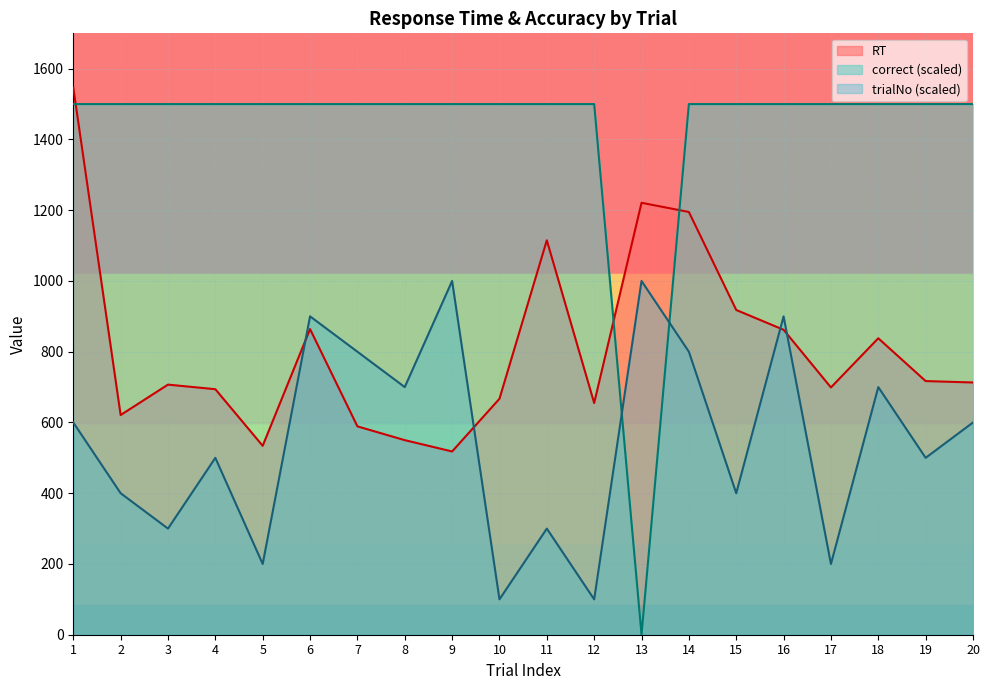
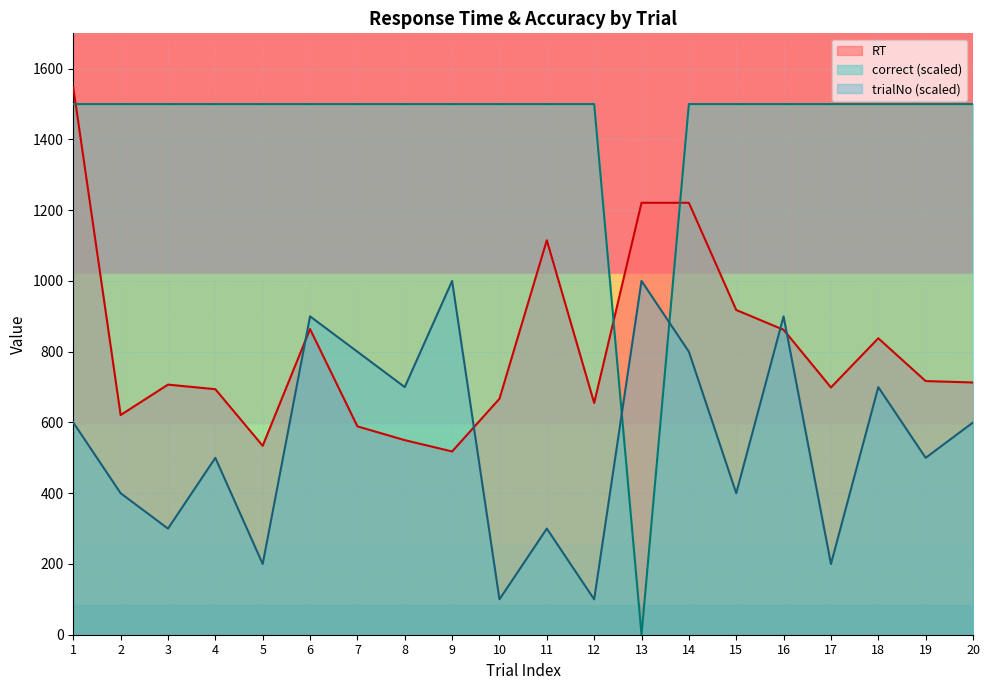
RT, 14: 1200 -> 1220
